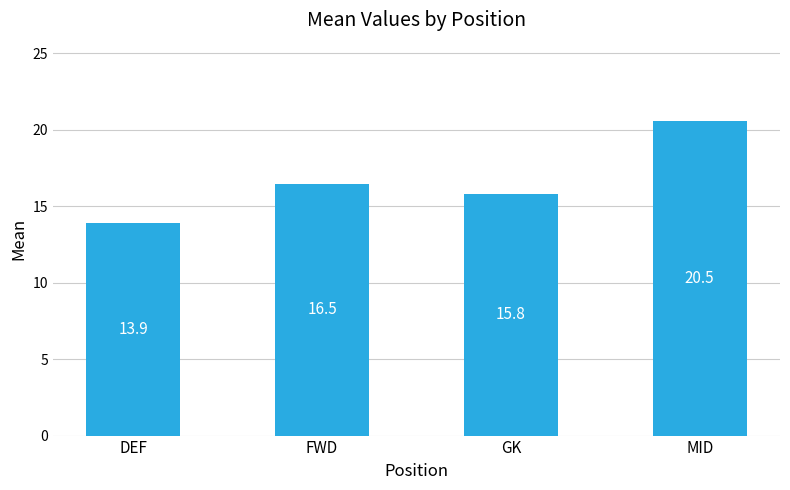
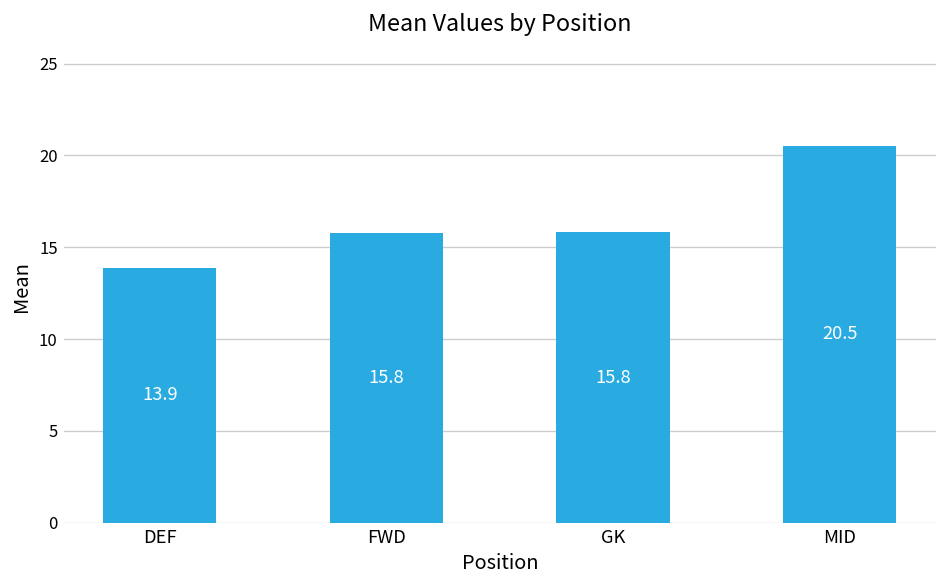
FWD: 16.5 -> 15.8
